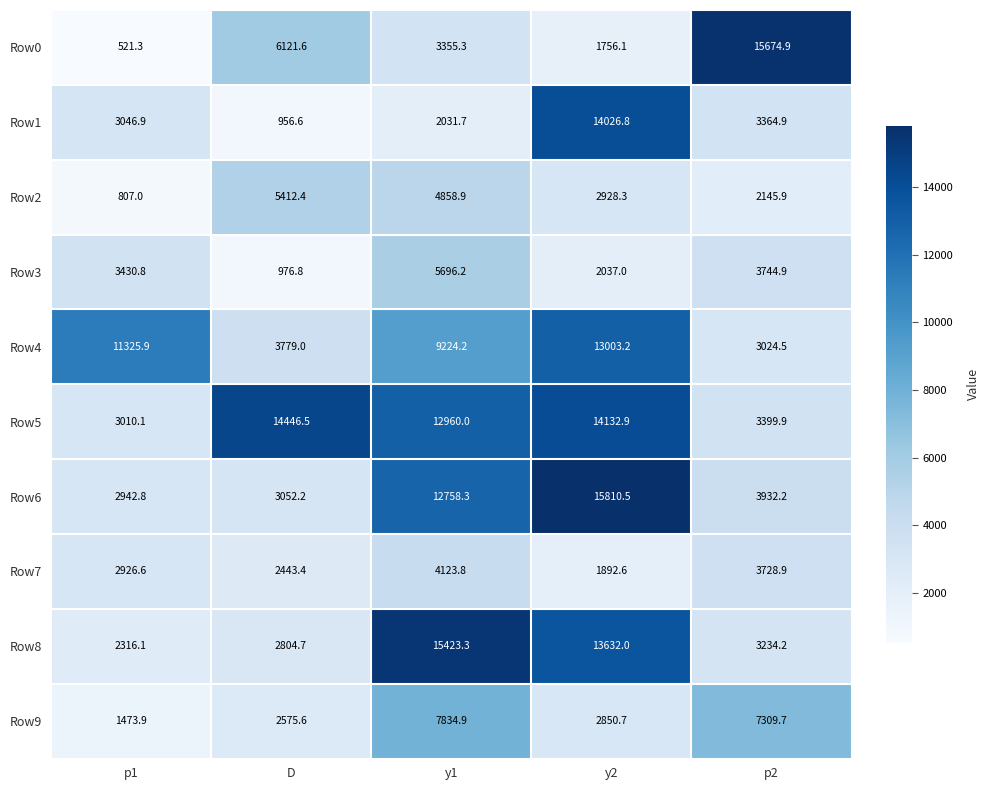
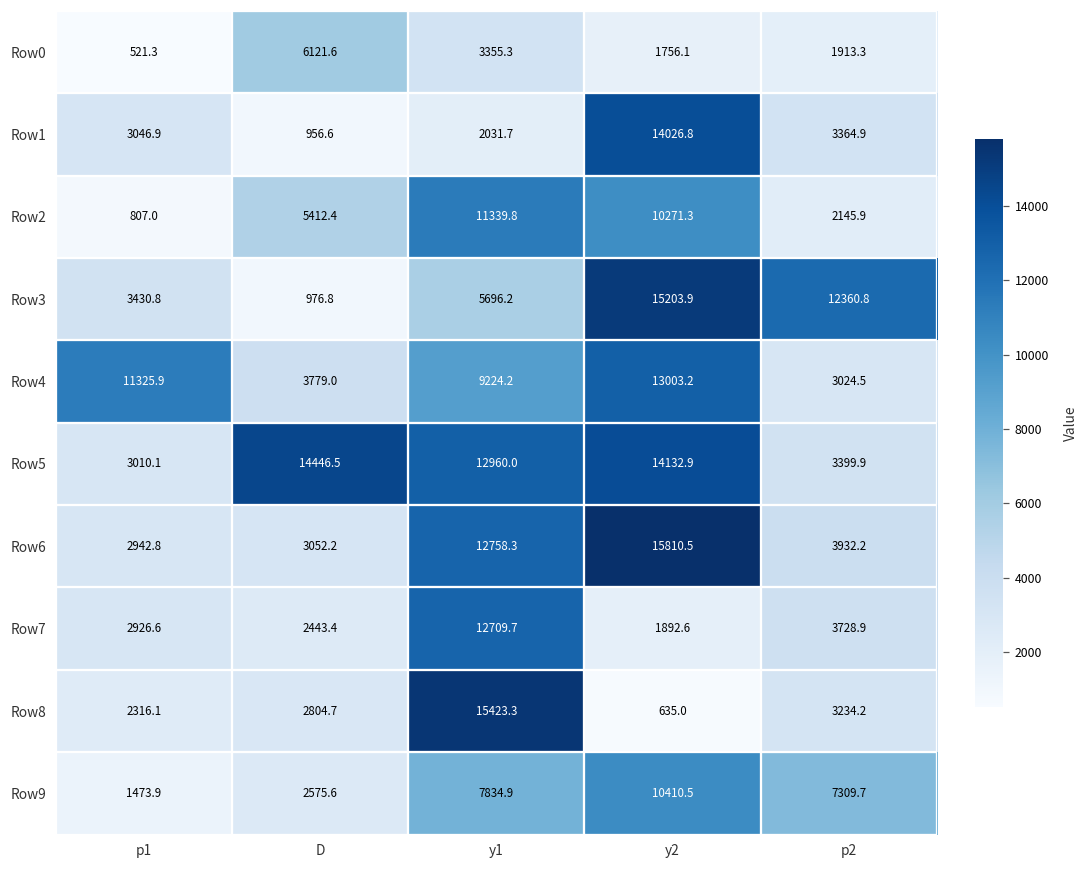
Row0, p2: 15674.9 -> 1913.3
Row2, y1: 4858.9 -> 11339.8
Row2, y2: 2928.3 -> 10271.3
Row3, y2: 2037.0 -> 15203.9
Row3, p2: 3744.9 -> 12360.8
Row7, y1: 4123.8 -> 12709.7
Row8, y2: 13632.0 -> 635.0
Row9, y2: 2850.7 -> 10410.5
